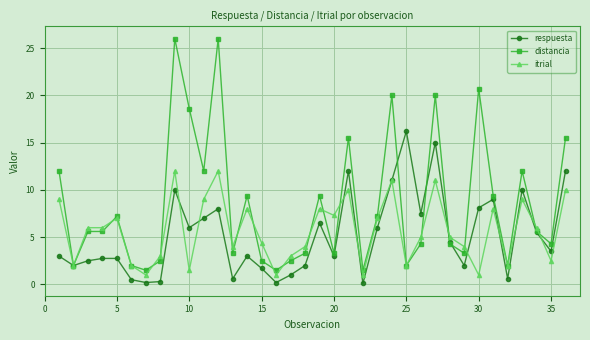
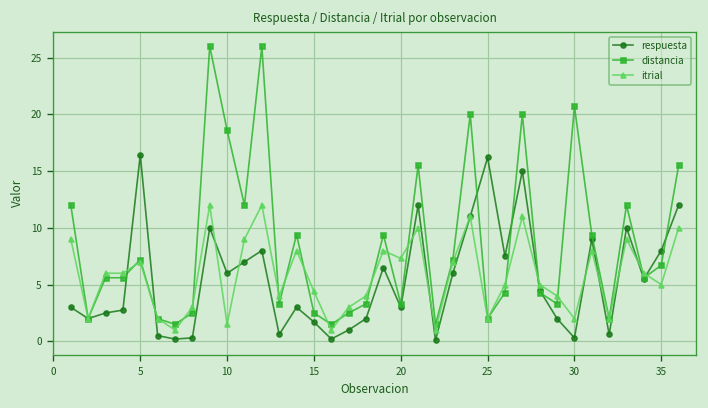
respuesta, 5: 3 -> 16
respuesta, 30: 8 -> 0
itrial, 30: 1 -> 2
respuesta, 35: 4 -> 8
distancia, 35: 4 -> 7
itrial, 35: 3 -> 5
